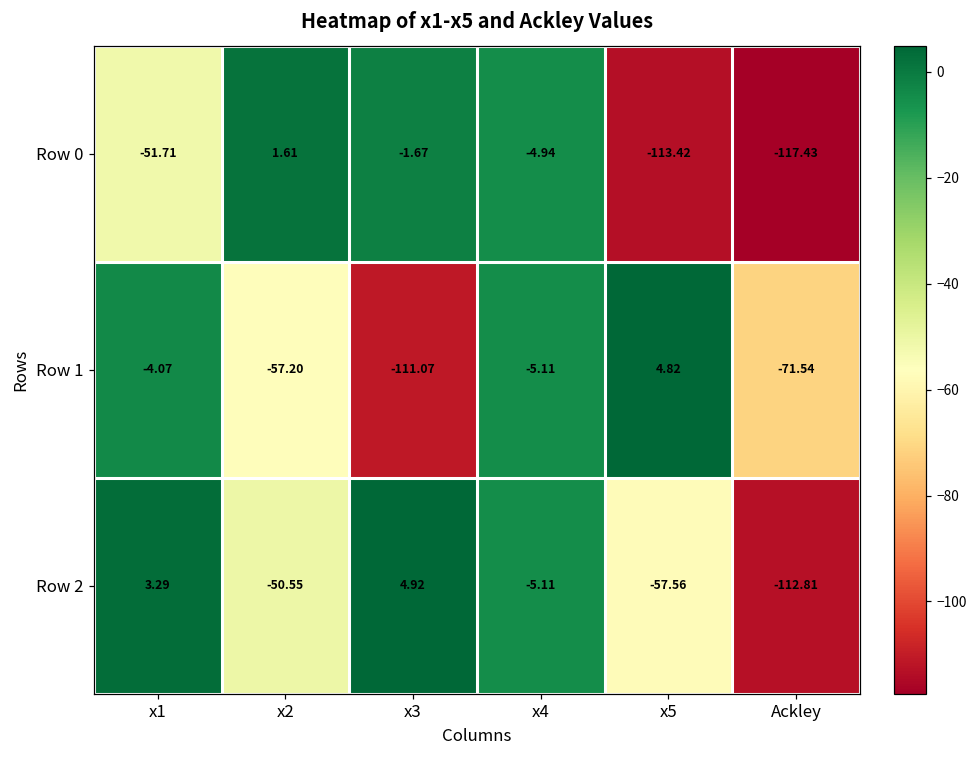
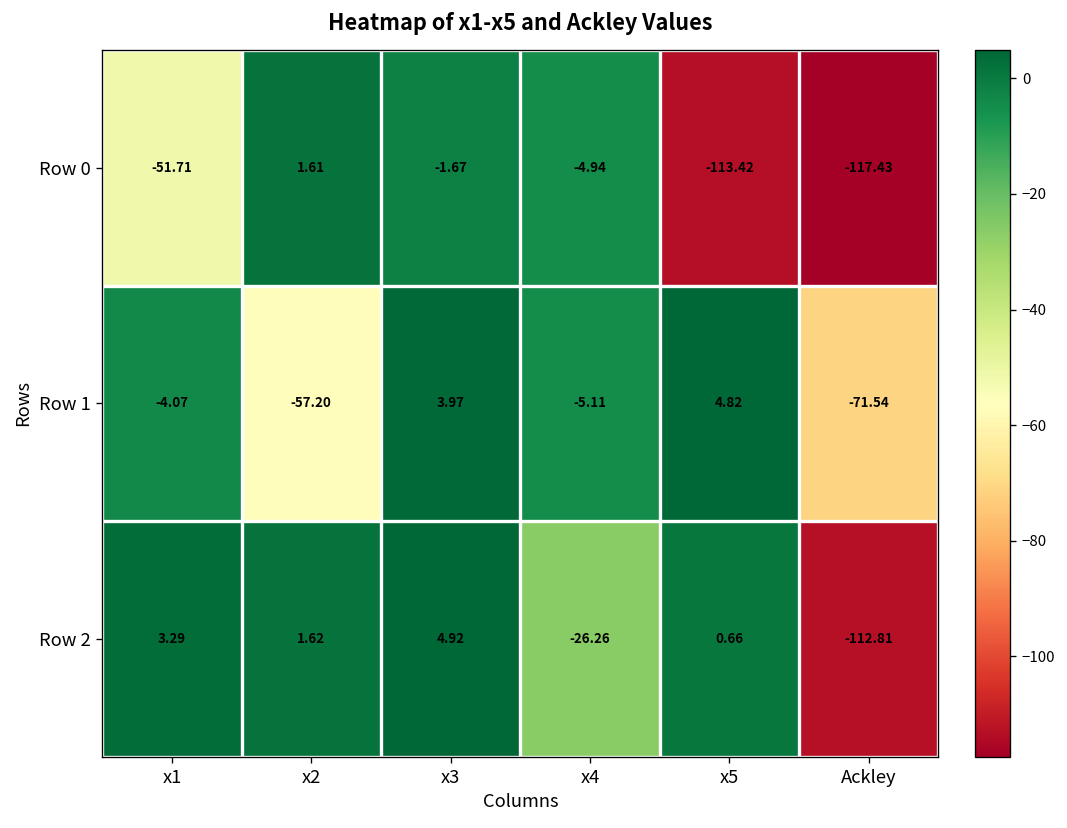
Row 1, x3: -111.07 -> 3.97
Row 2, x2: -50.55 -> 1.62
Row 2, x4: -5.11 -> -26.26
Row 2, x5: -57.56 -> 0.66
